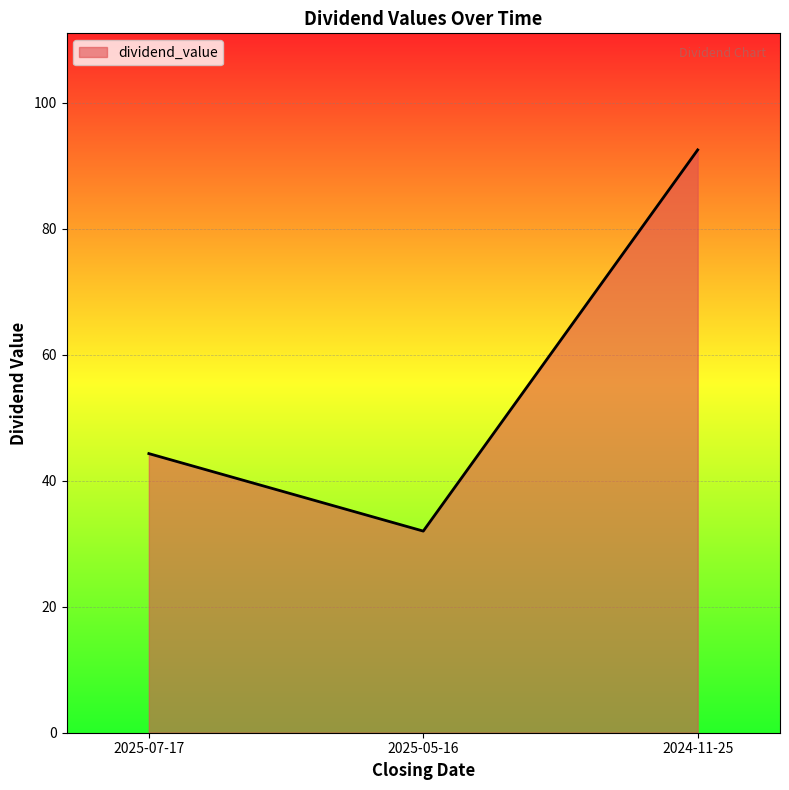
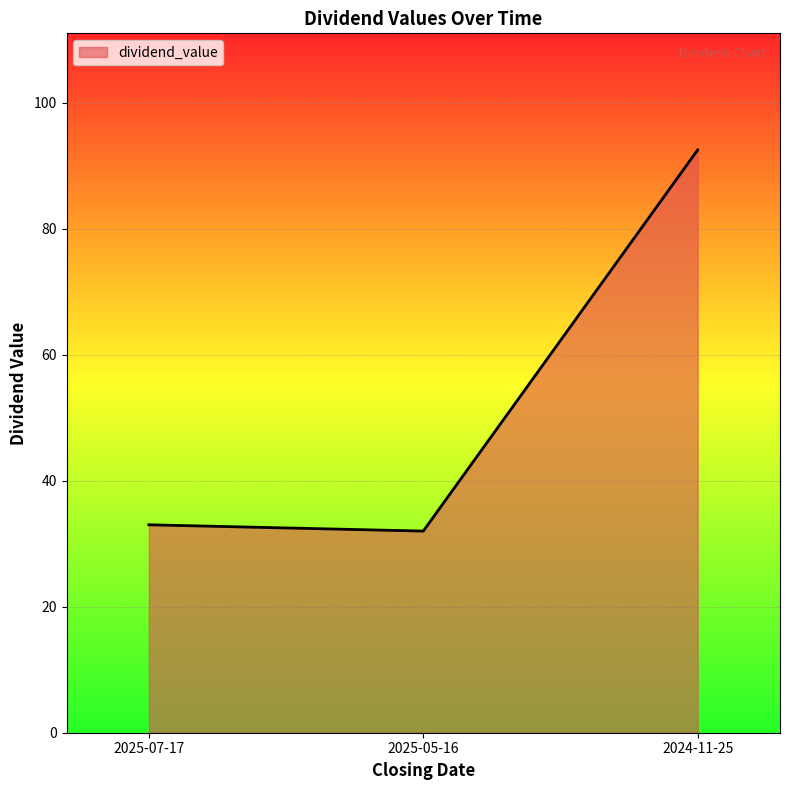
2025-07-17: 44 -> 33
